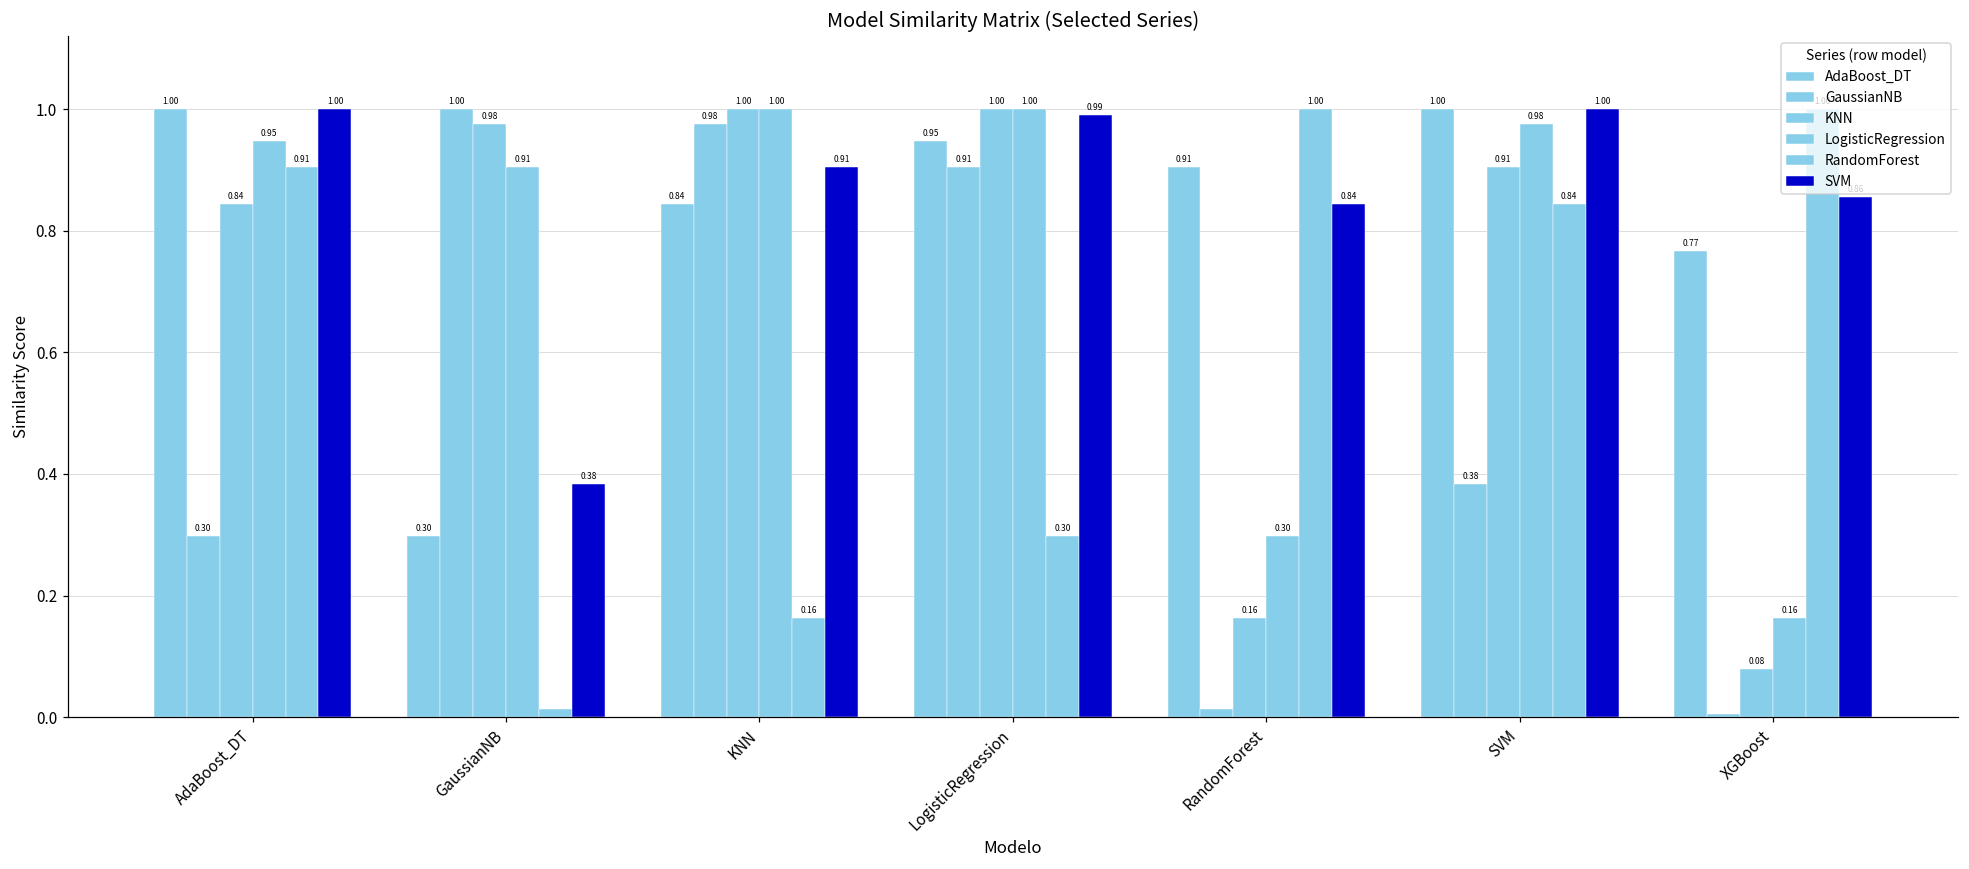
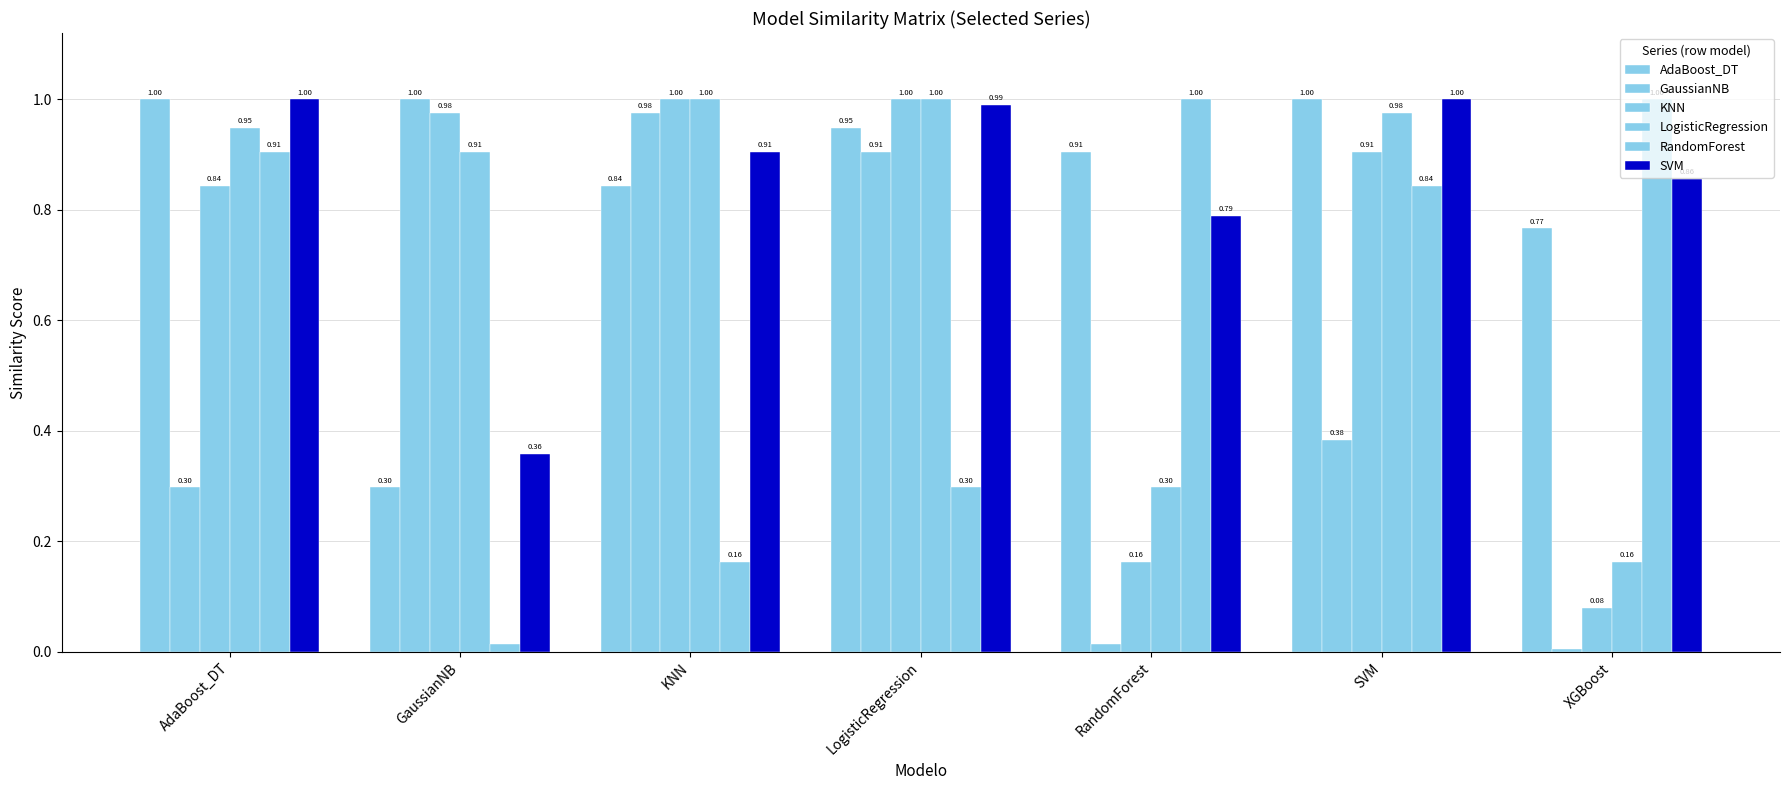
SVM, GaussianNB: 0.38 -> 0.36
SVM, RandomForest: 0.84 -> 0.79
